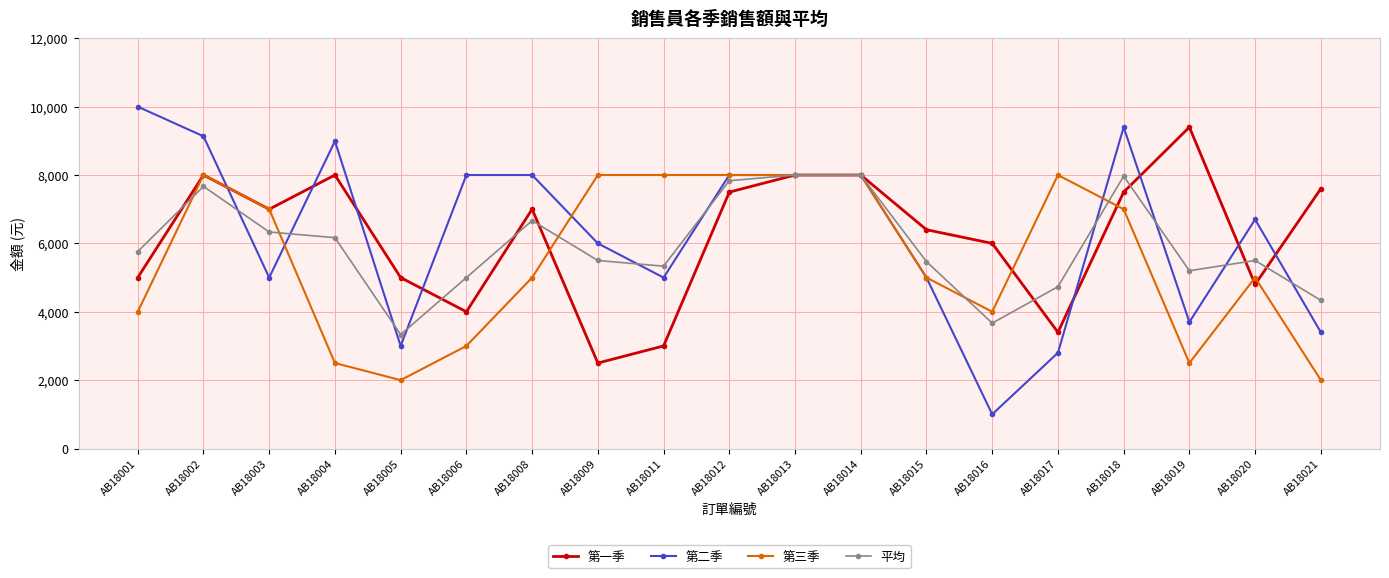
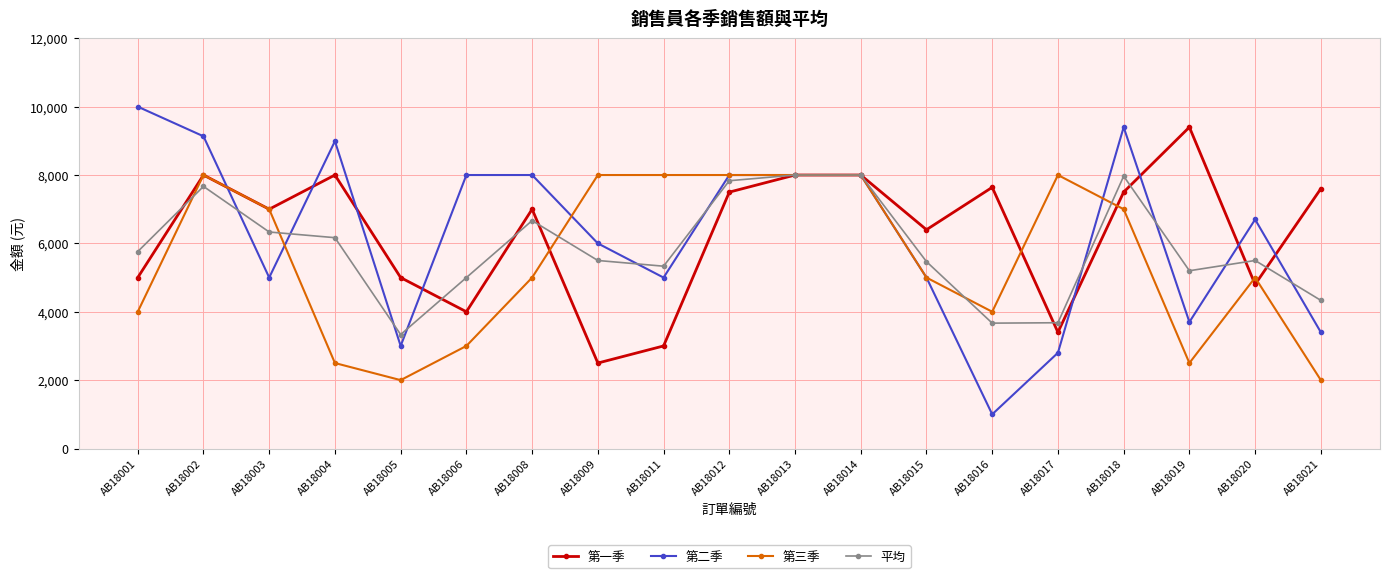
第一季, AB18016: 6,000 -> 7,600
平均, AB18017: 4,700 -> 3,700
